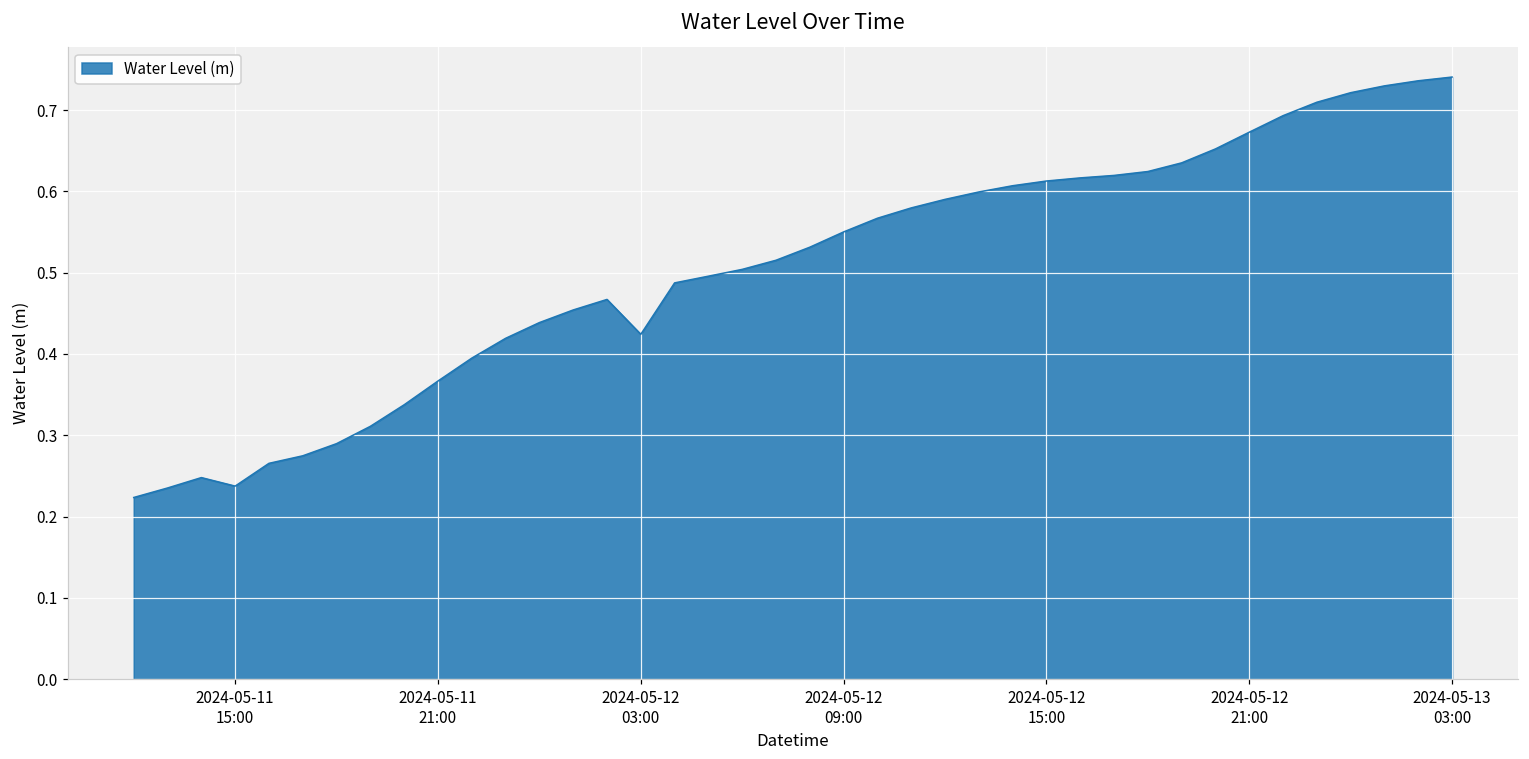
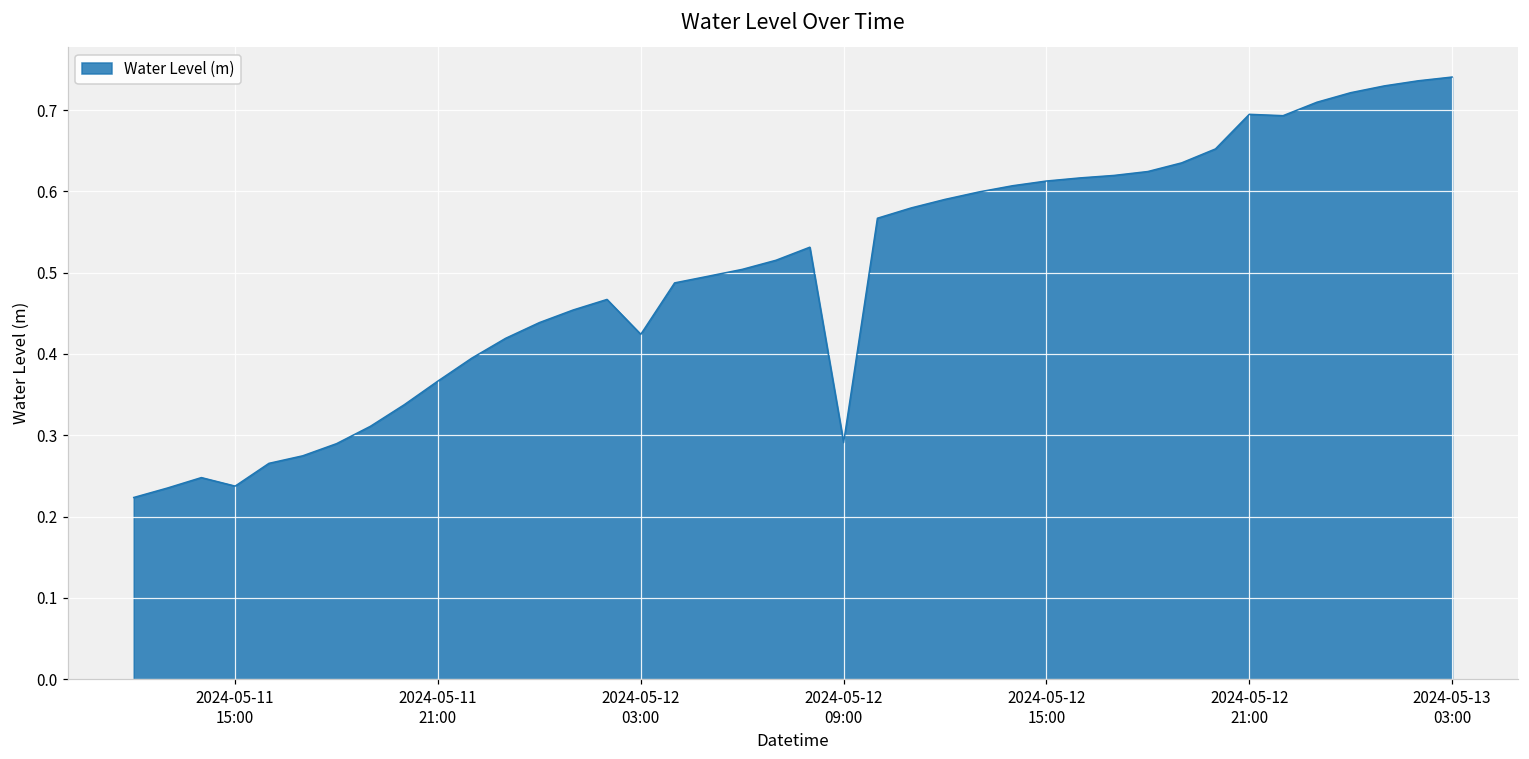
2024-05-12 09:00: 0.55 -> 0.29
2024-05-12 21:00: 0.67 -> 0.69
